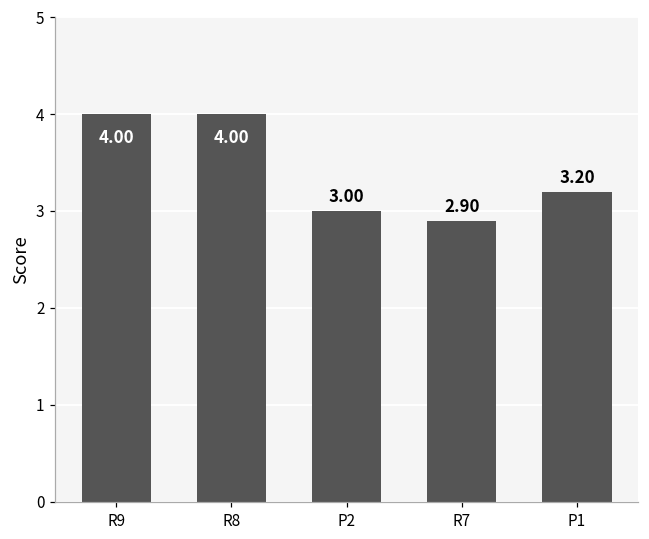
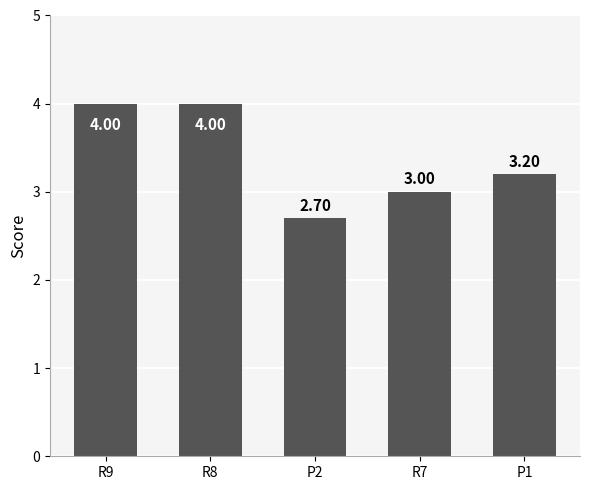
P2: 3.00 -> 2.70
R7: 2.90 -> 3.00
